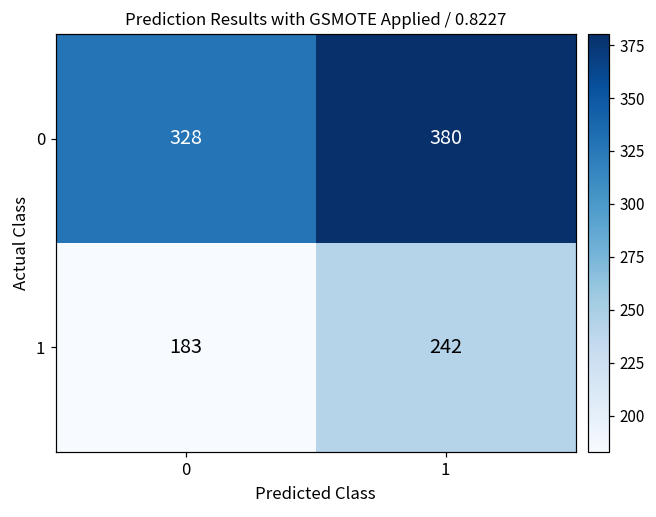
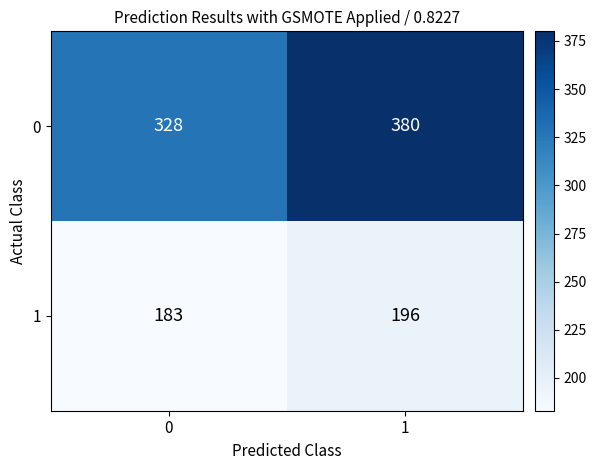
1, 1: 242 -> 196
